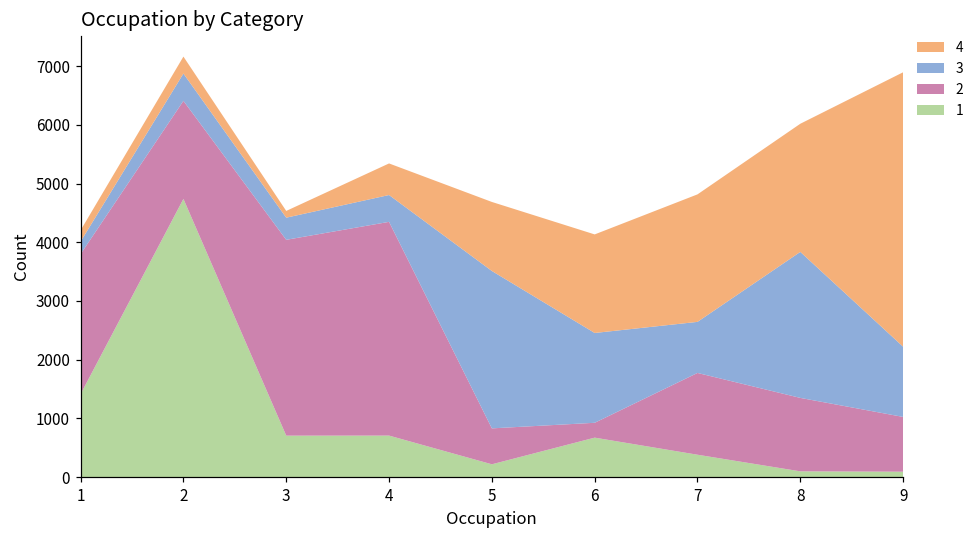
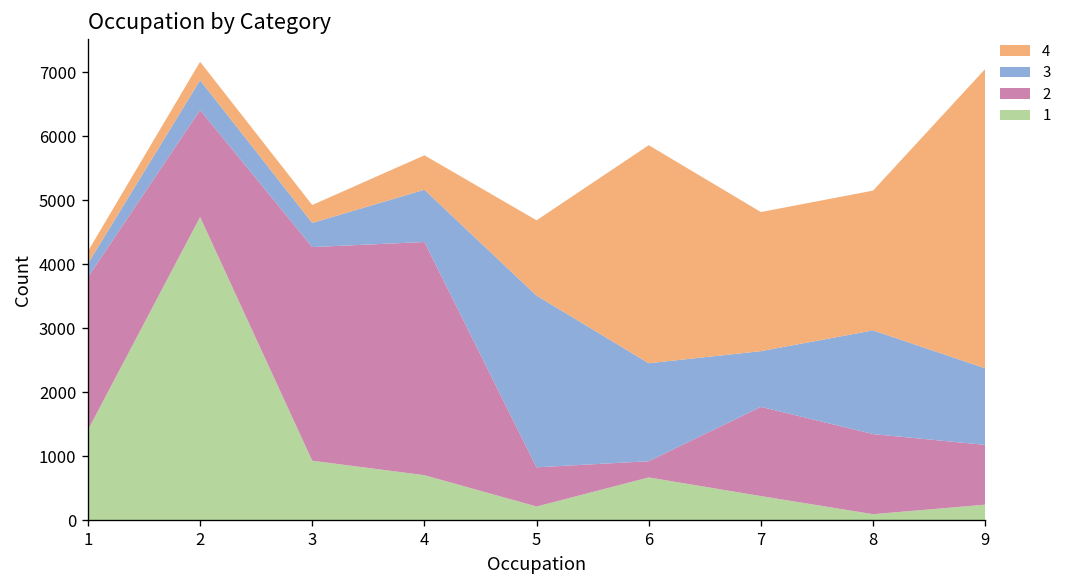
1, 3: 700 -> 900
4, 3: 100 -> 300
3, 4: 500 -> 800
4, 6: 1700 -> 3400
3, 8: 2500 -> 1600
1, 9: 100 -> 200
